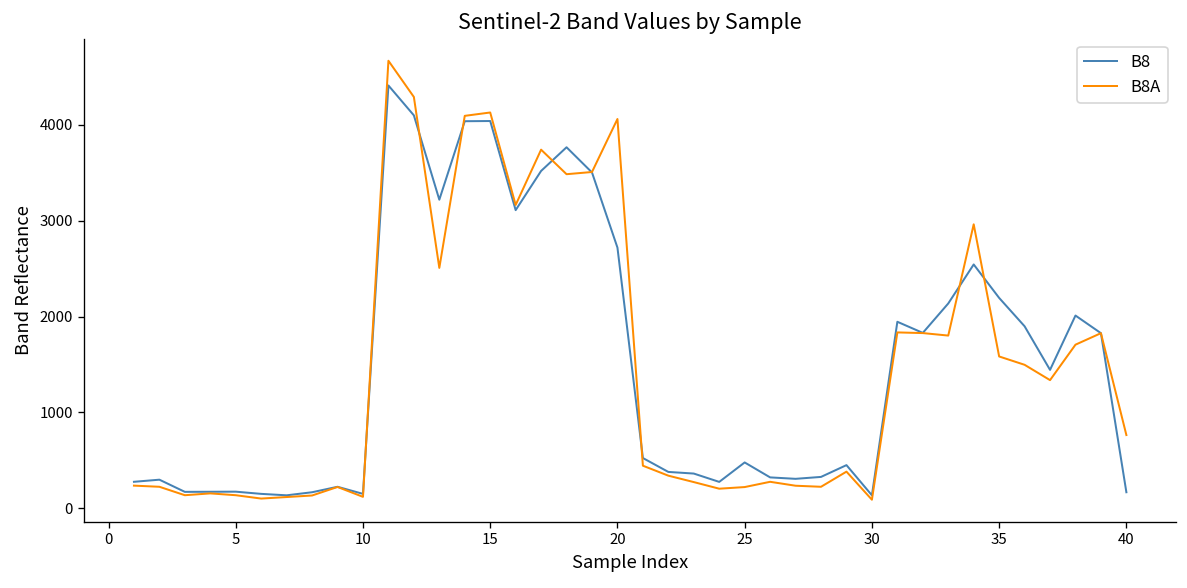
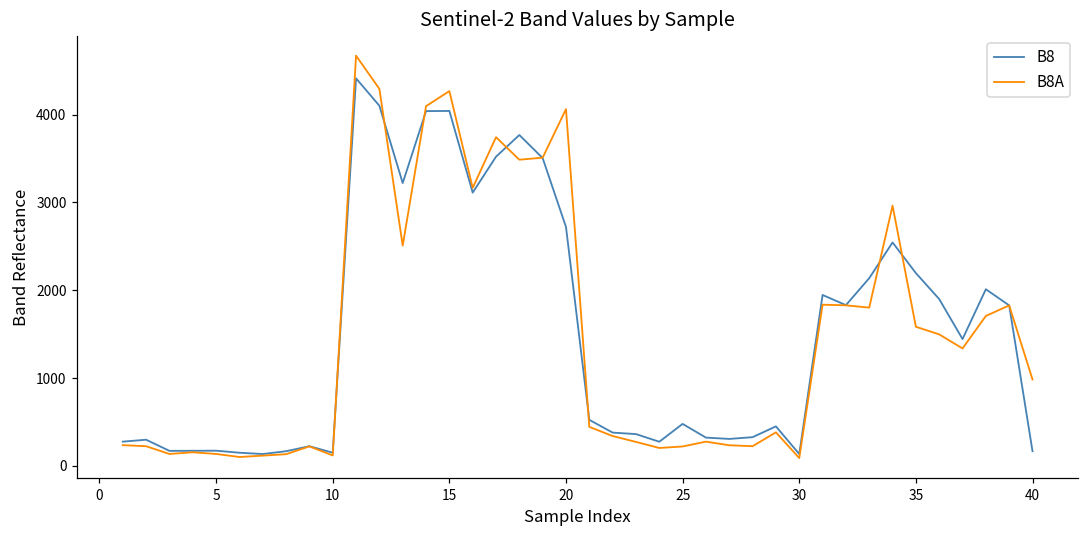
B8A, 15: 4100 -> 4300
B8A, 40: 800 -> 1000
